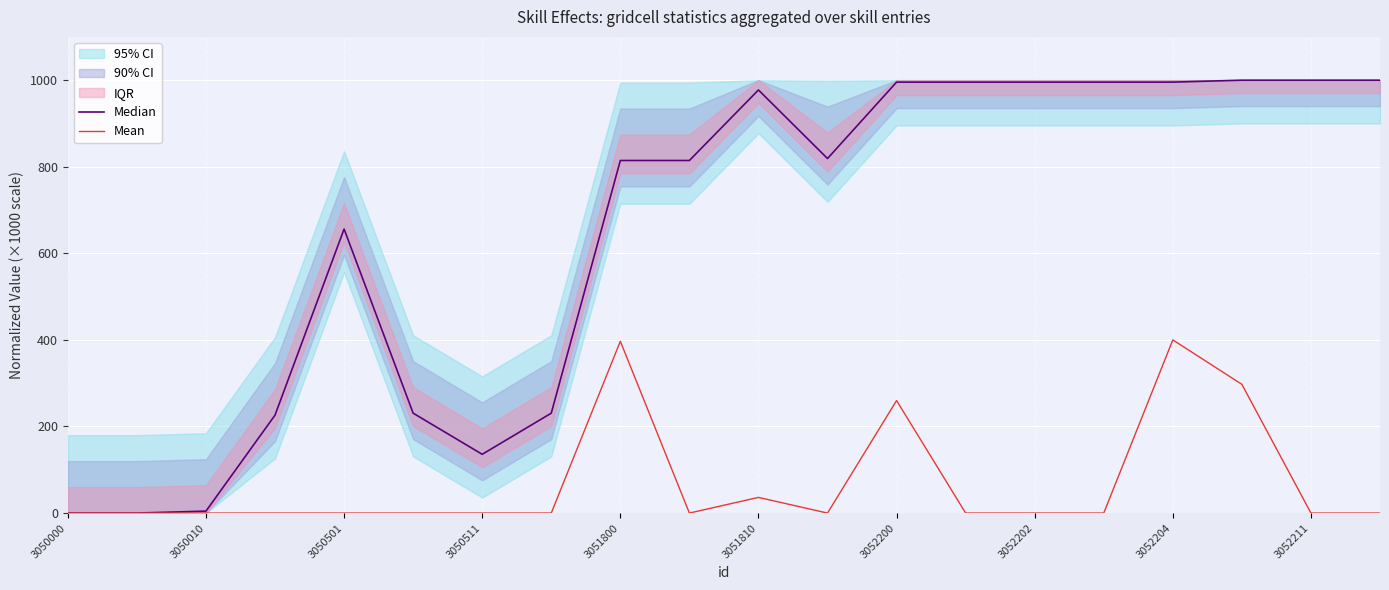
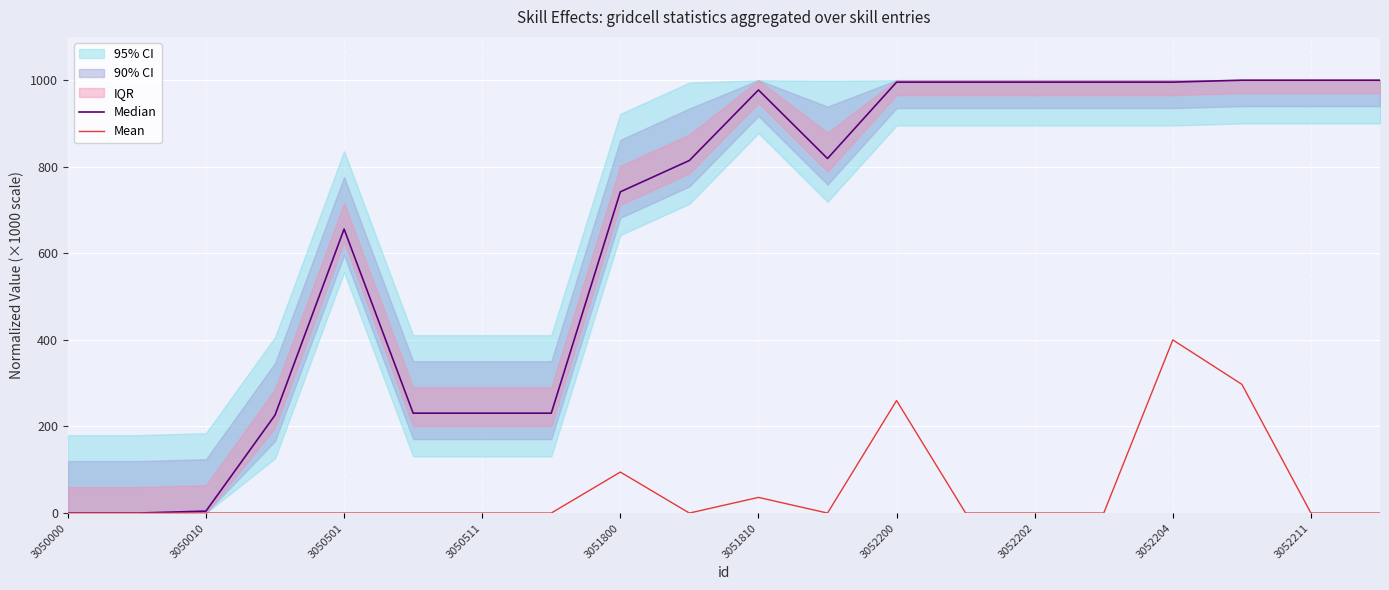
Median, 3050511: 140 -> 230
Median, 3051800: 810 -> 740
Mean, 3051800: 400 -> 90
